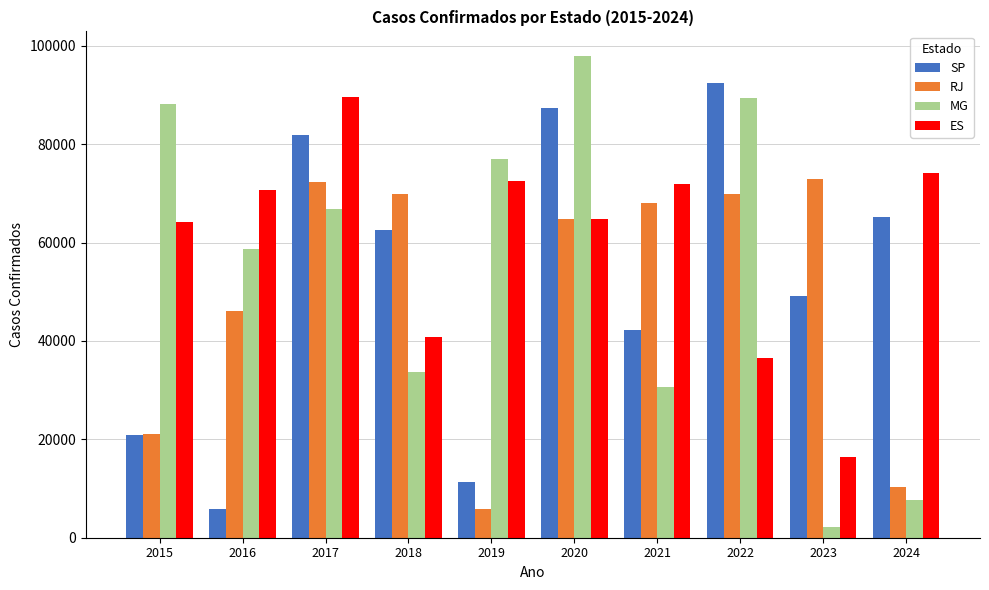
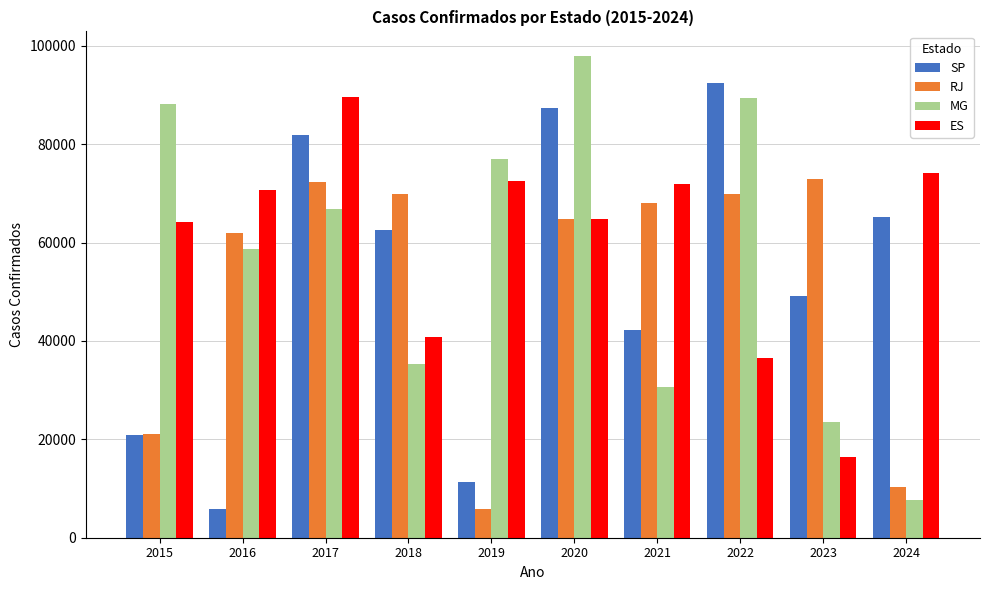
RJ, 2016: 46000 -> 62000
MG, 2018: 34000 -> 35000
MG, 2023: 2000 -> 23000
